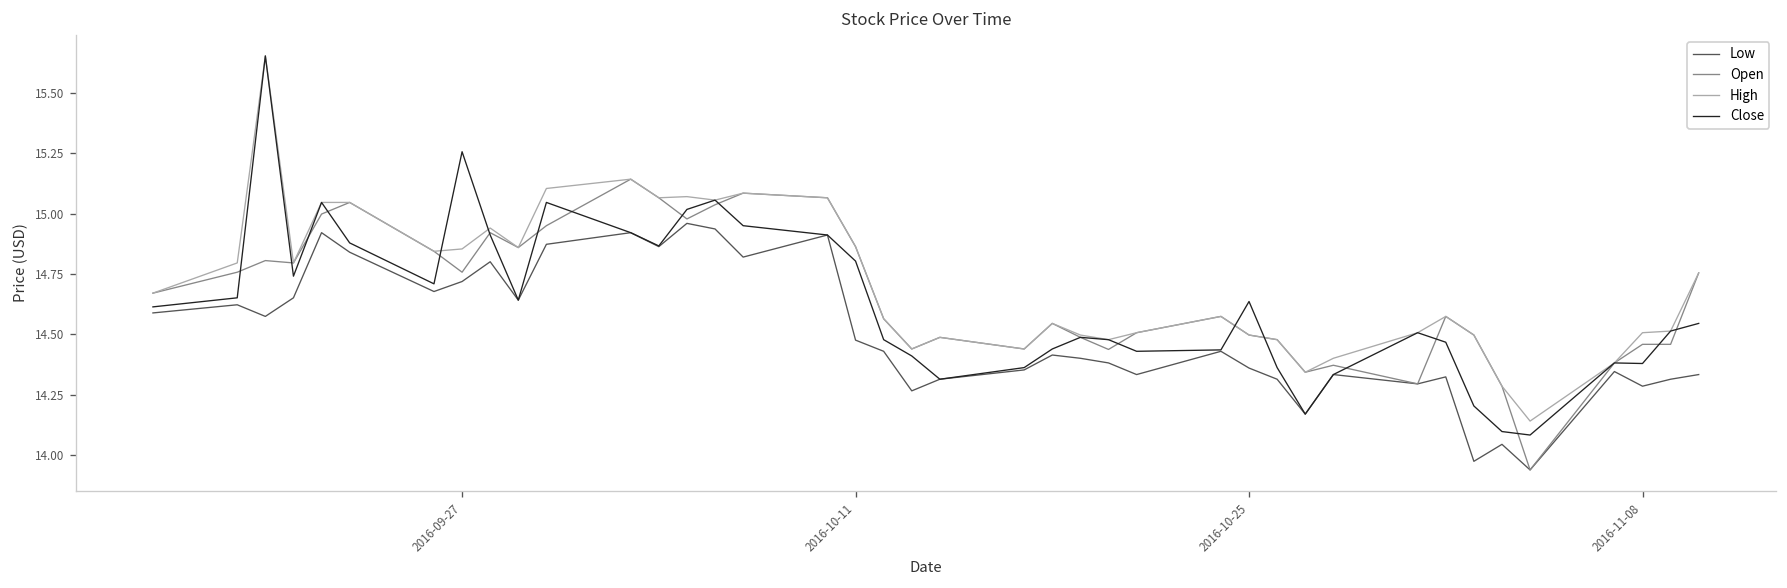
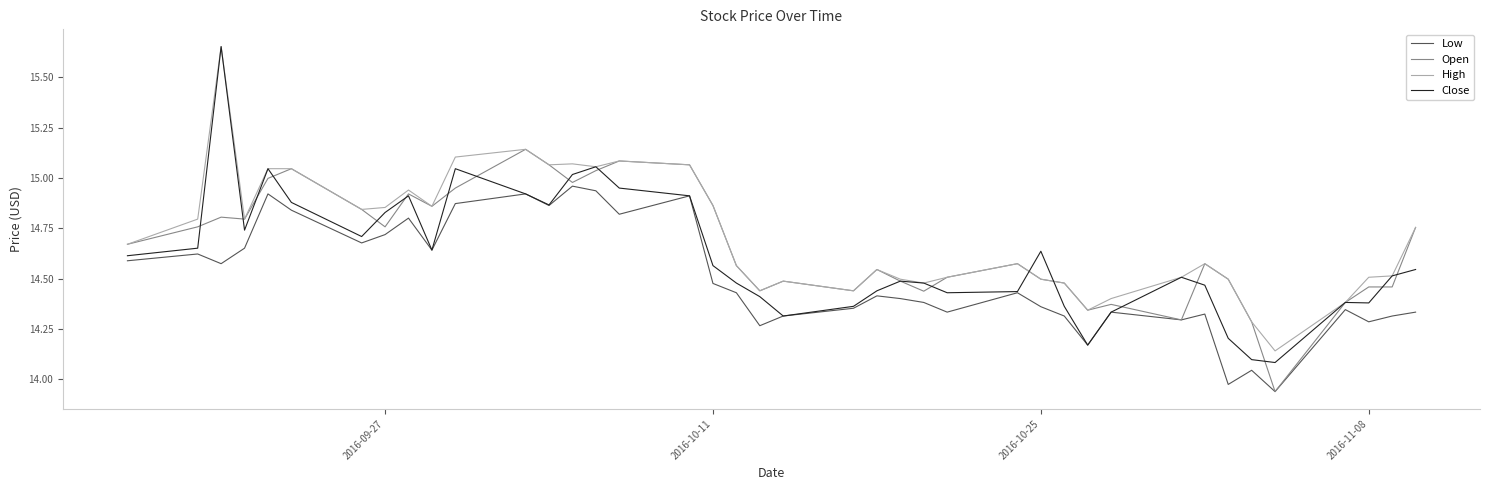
Close, 2016-09-27: 15.26 -> 14.83
Close, 2016-10-11: 14.80 -> 14.56
